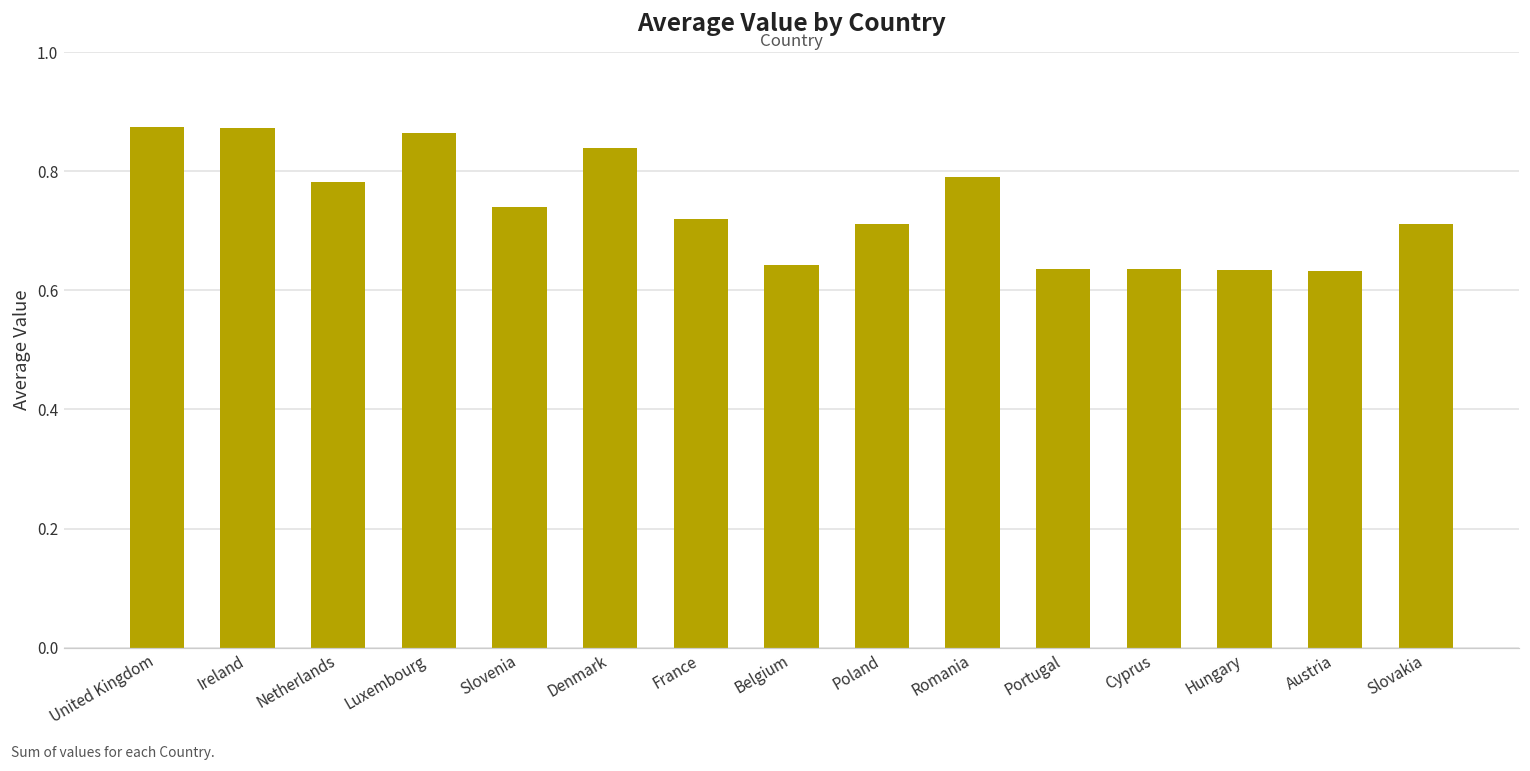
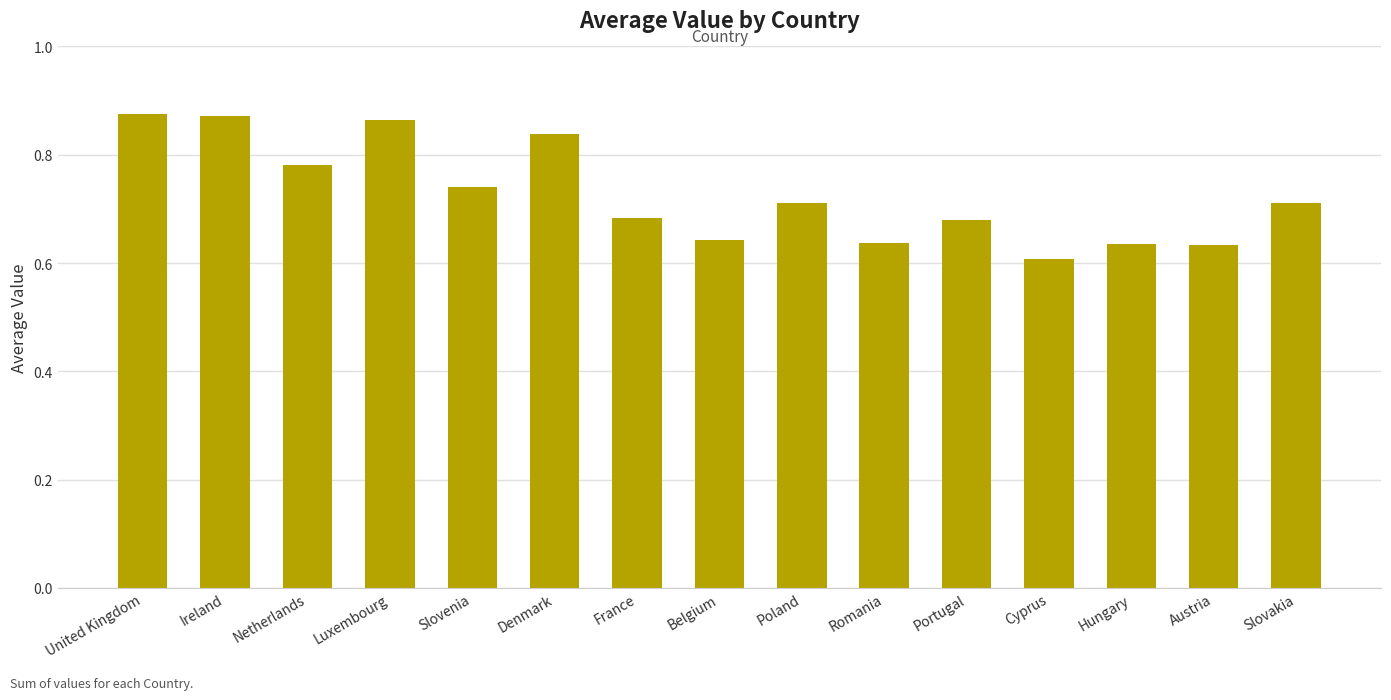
France: 0.72 -> 0.68
Romania: 0.79 -> 0.64
Portugal: 0.64 -> 0.68
Cyprus: 0.64 -> 0.61
